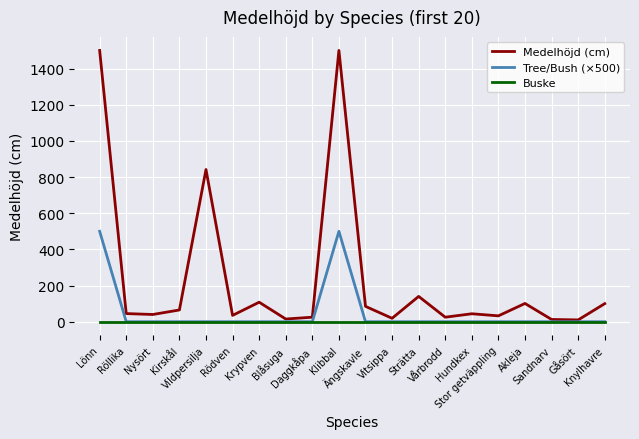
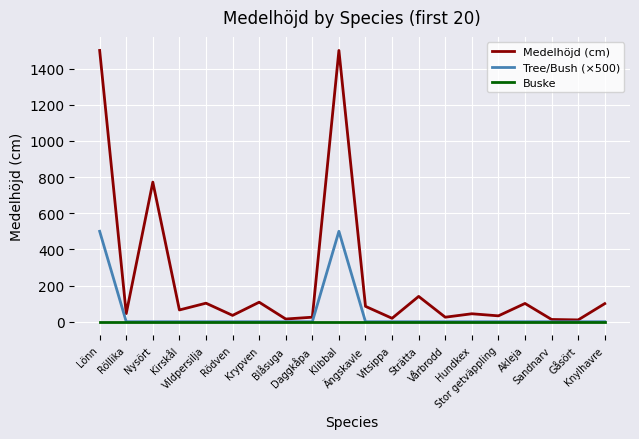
Medelhöjd (cm), Nysört: 40 -> 770
Medelhöjd (cm), Vildpersilja: 840 -> 100
